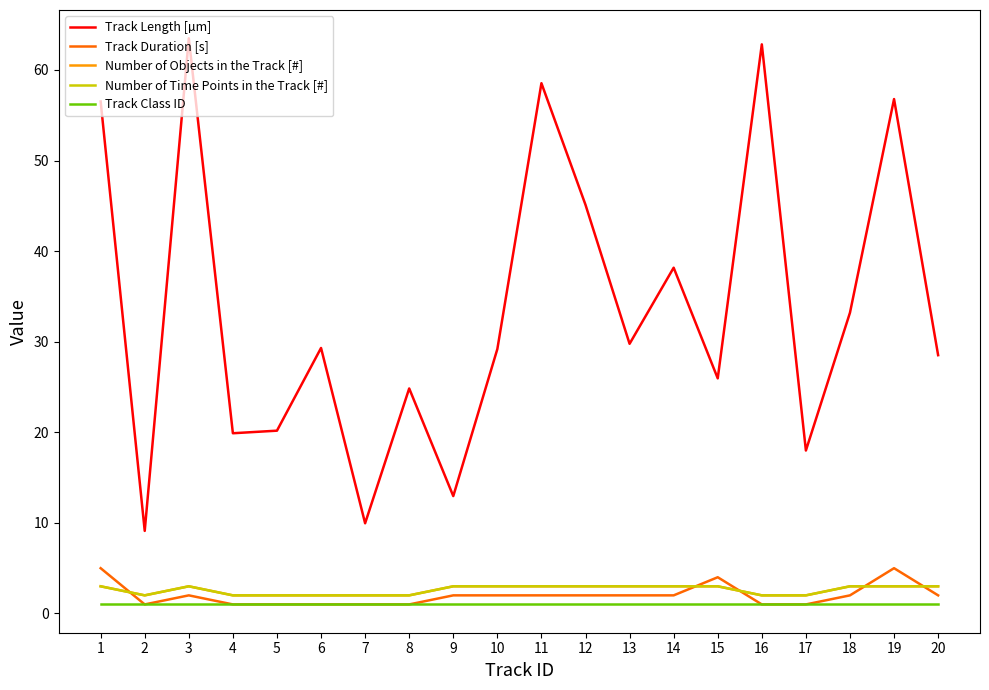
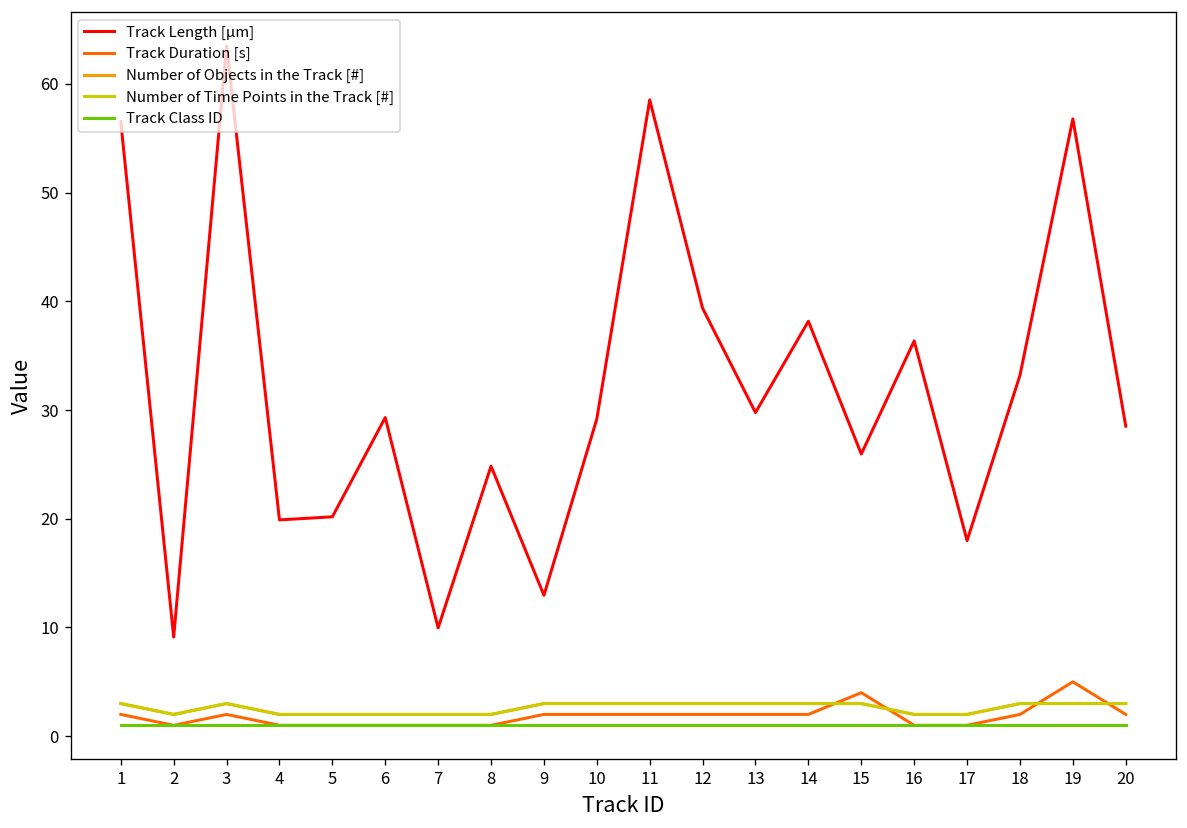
Track Duration [s], 1: 5 -> 2
Track Length [µm], 12: 45 -> 39
Track Length [µm], 16: 63 -> 36
